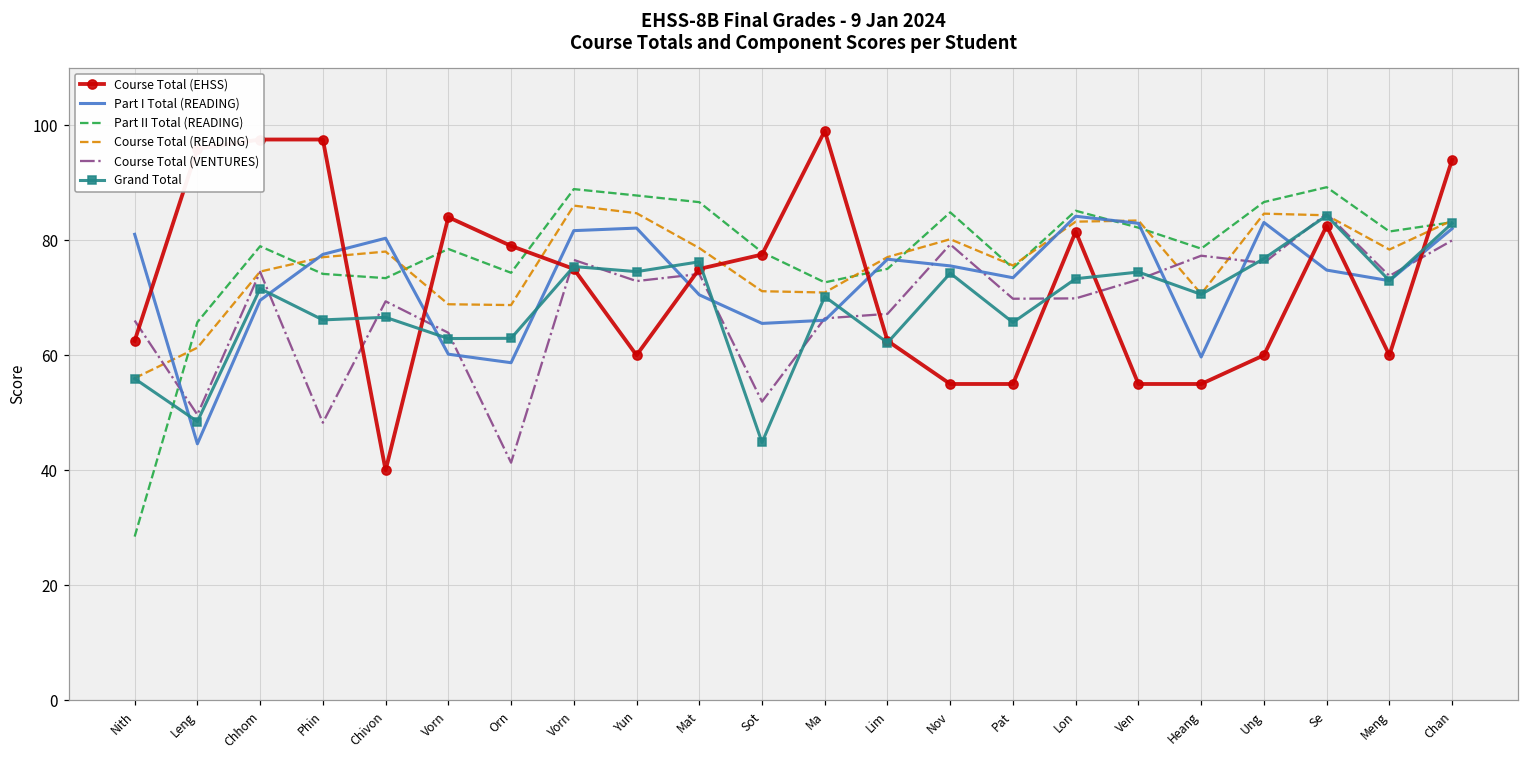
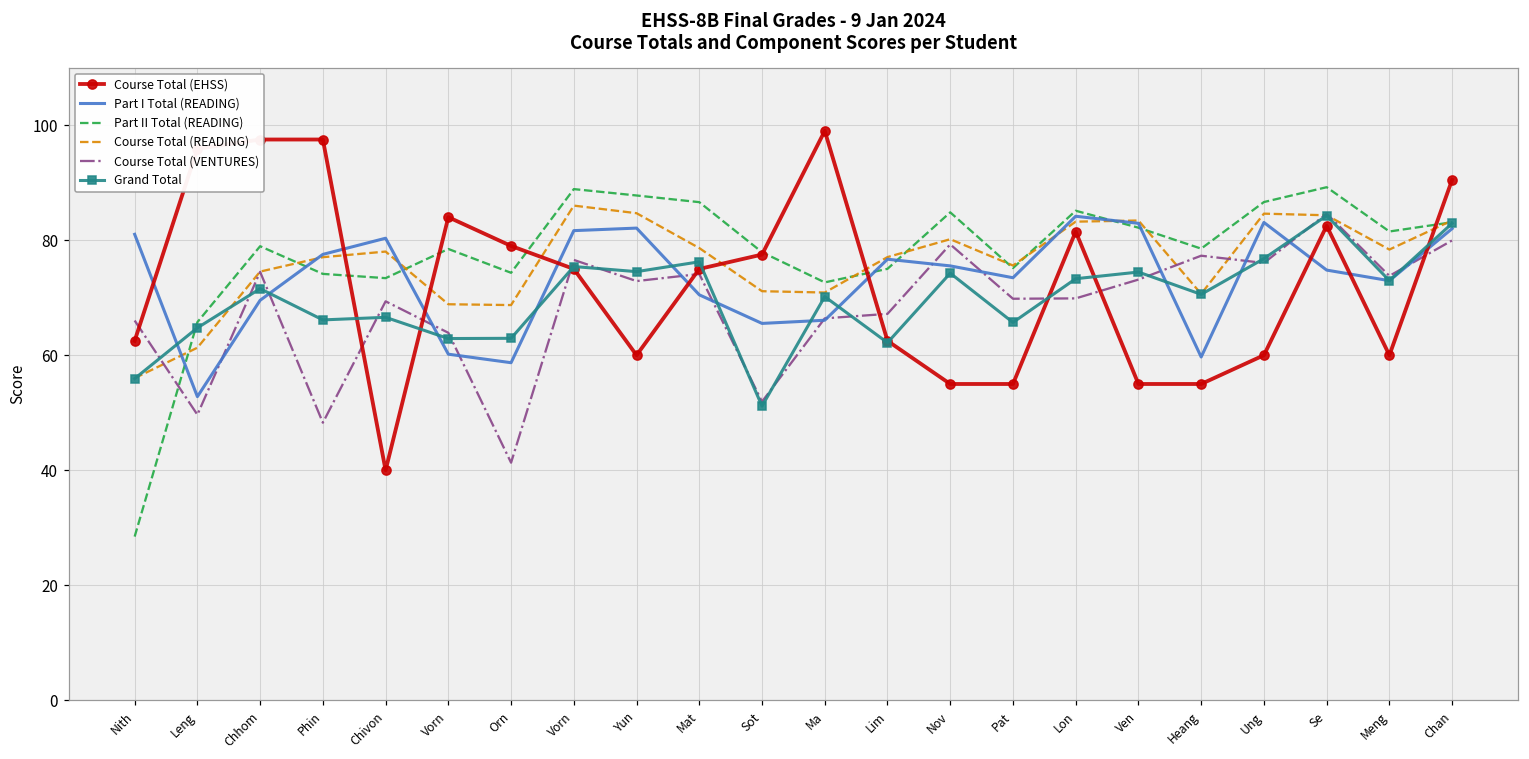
Part I Total (READING), Leng: 45 -> 53
Grand Total, Leng: 48 -> 65
Grand Total, Sot: 45 -> 51
Course Total (EHSS), Chan: 94 -> 91
